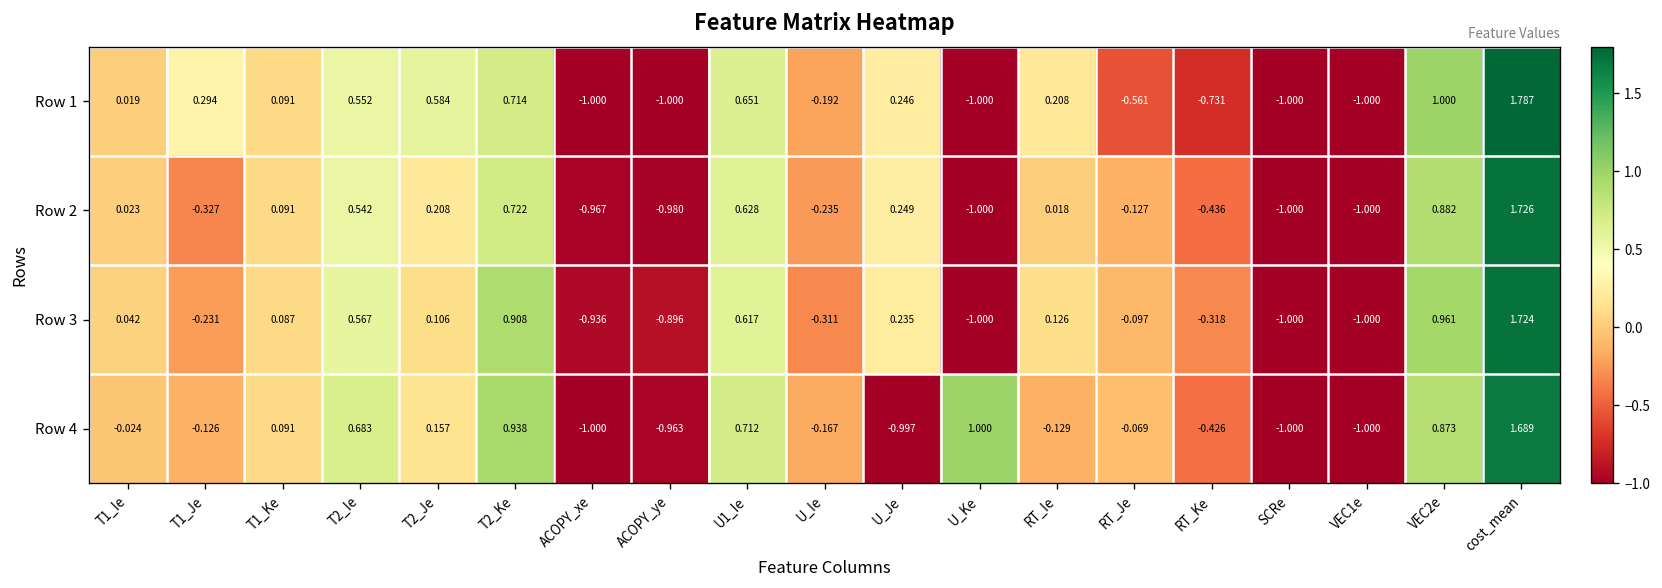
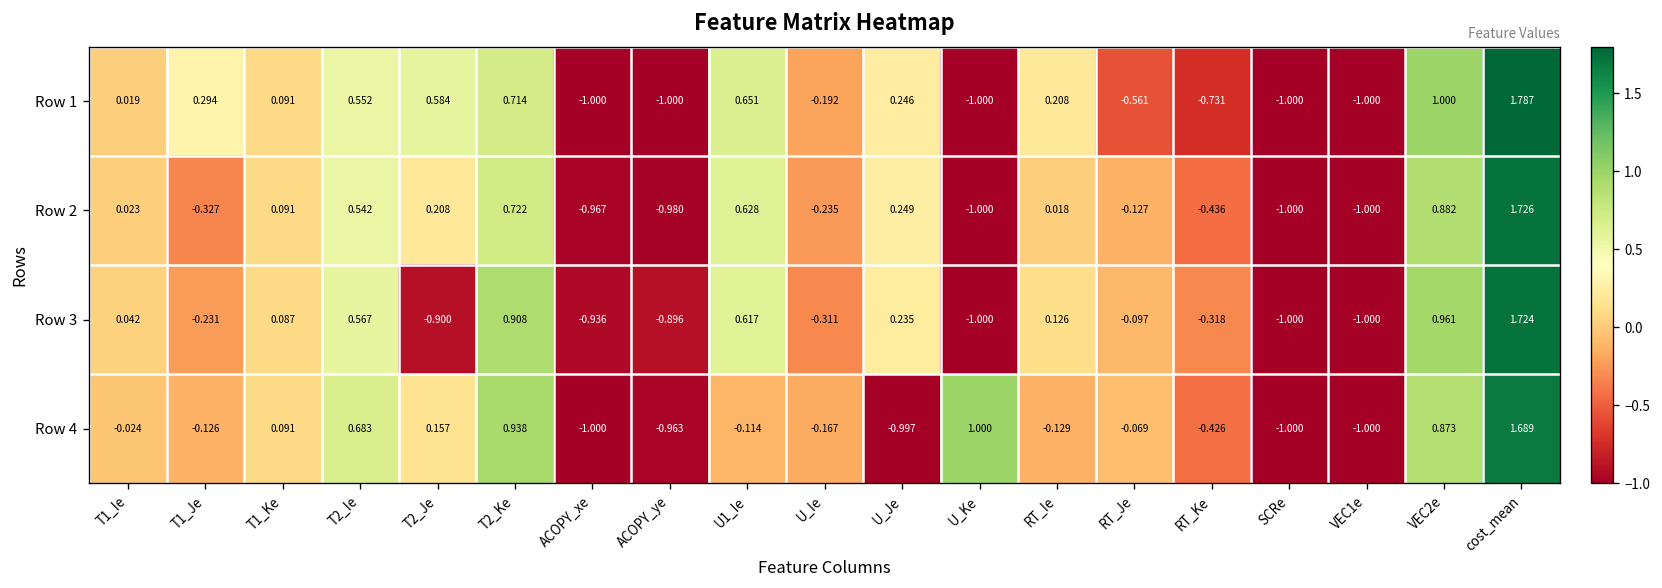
Row 3, T2_Je: 0.106 -> -0.900
Row 4, U1_Ie: 0.712 -> -0.114
